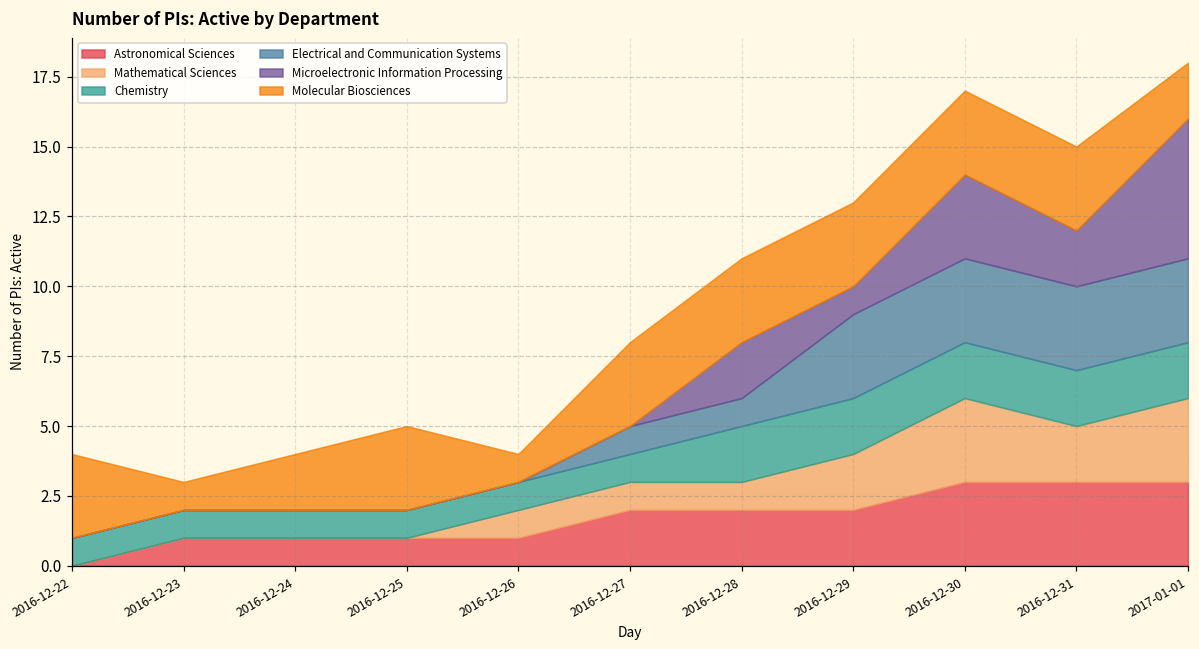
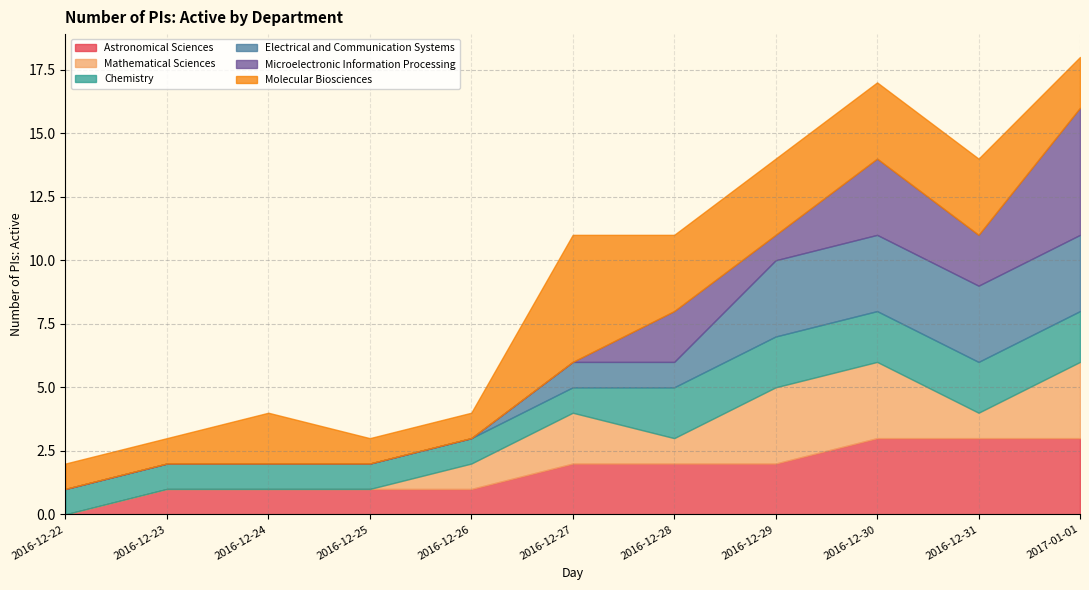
Molecular Biosciences, 2016-12-22: 3 -> 1
Molecular Biosciences, 2016-12-25: 3 -> 1
Mathematical Sciences, 2016-12-27: 1 -> 2
Molecular Biosciences, 2016-12-27: 3 -> 5
Mathematical Sciences, 2016-12-29: 2 -> 3
Mathematical Sciences, 2016-12-31: 2 -> 1
